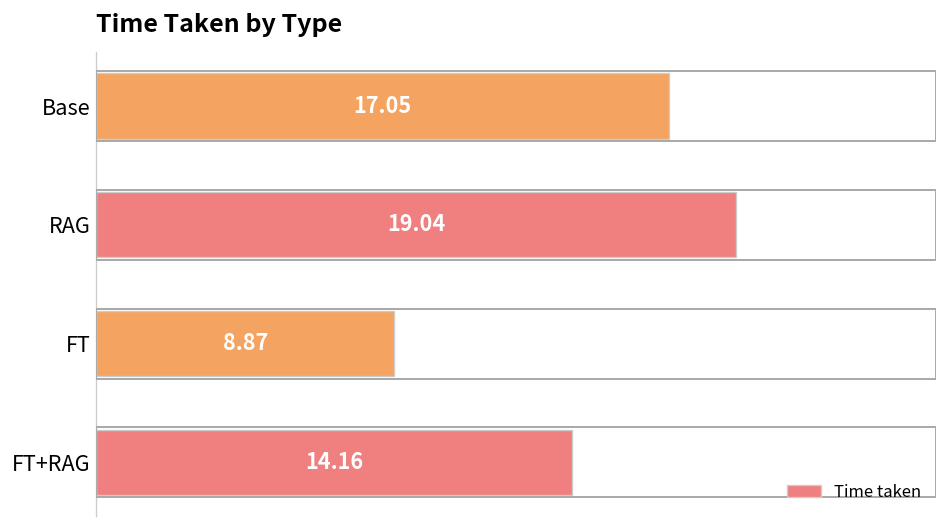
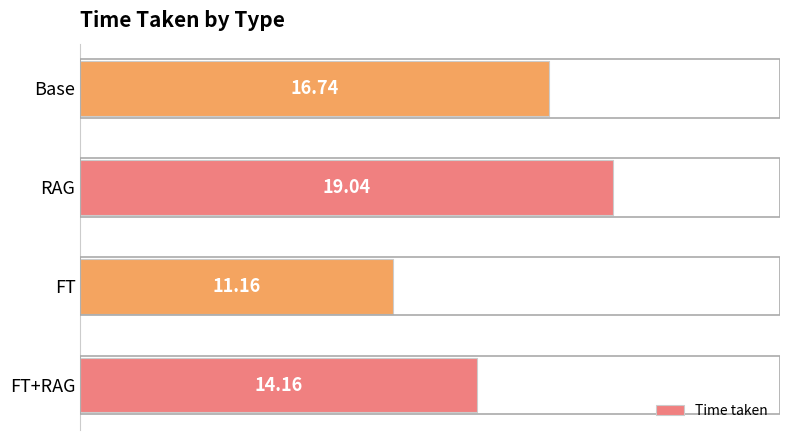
Base: 17.05 -> 16.74
FT: 8.87 -> 11.16
